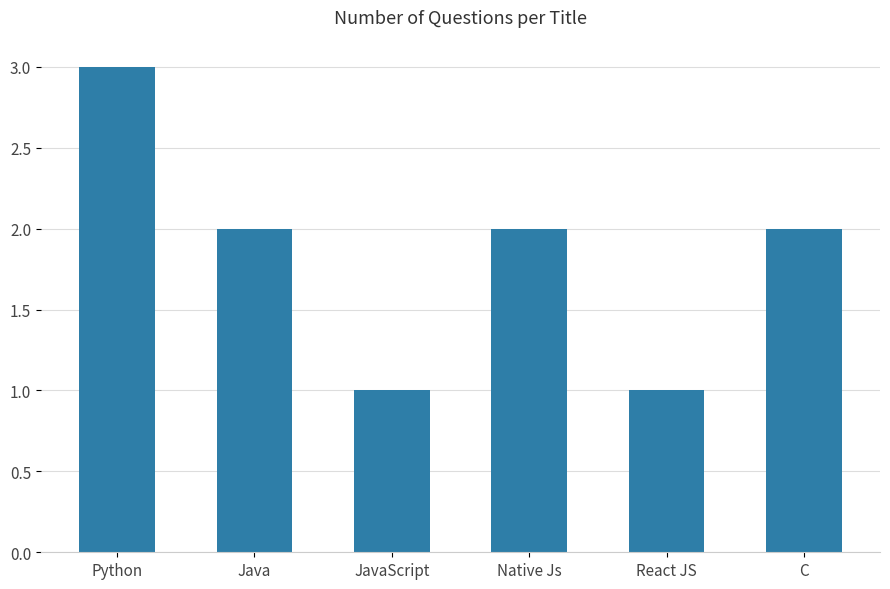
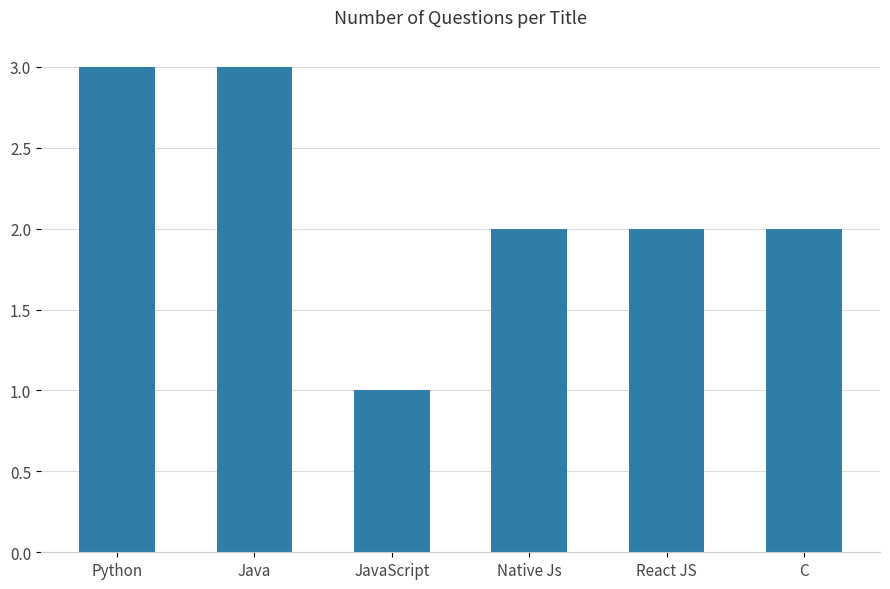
Java: 2 -> 3
React JS: 1 -> 2
